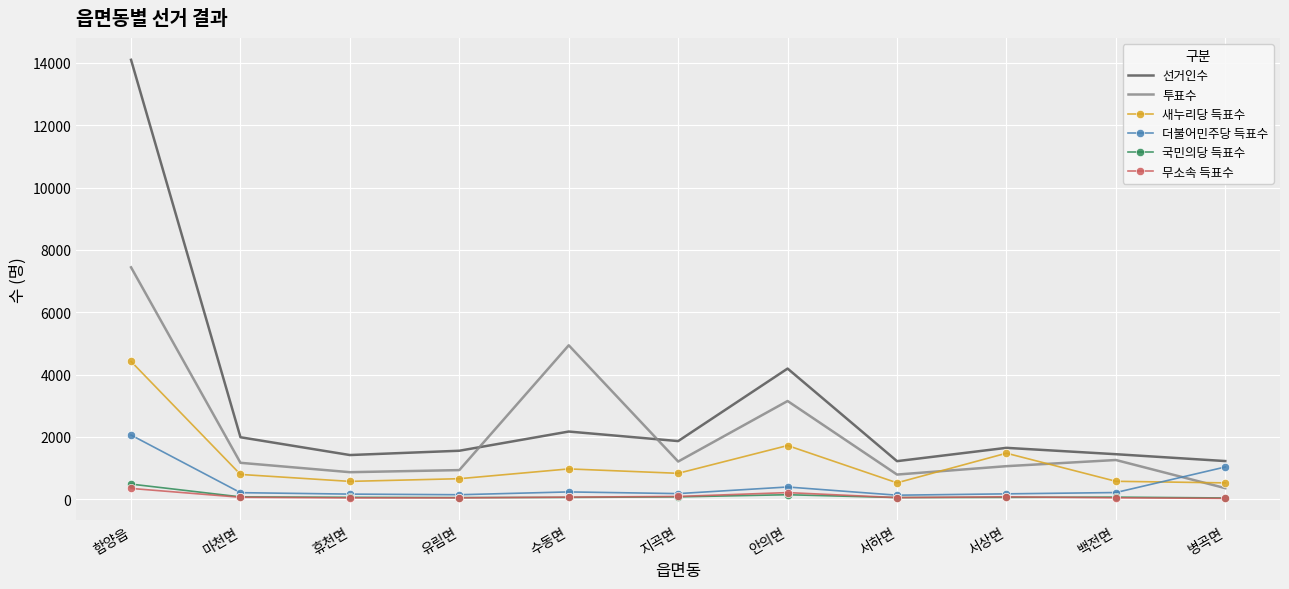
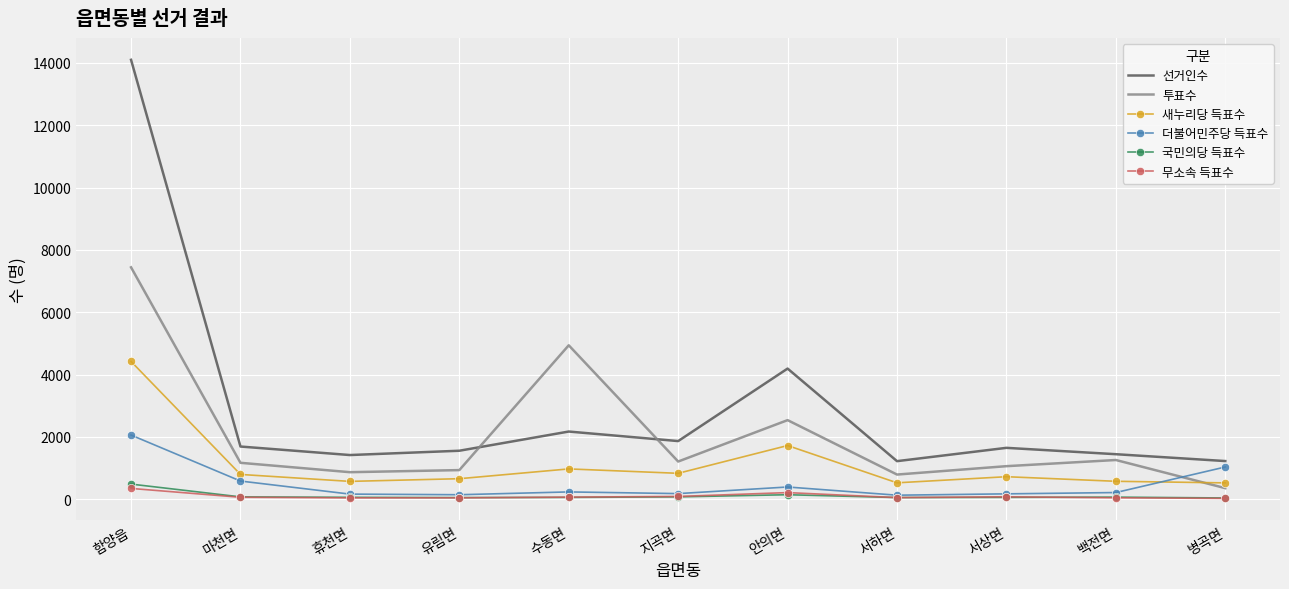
선거인수, 마천면: 2000 -> 1700
더불어민주당 득표수, 마천면: 200 -> 600
투표수, 안의면: 3200 -> 2500
새누리당 득표수, 서상면: 1500 -> 700
